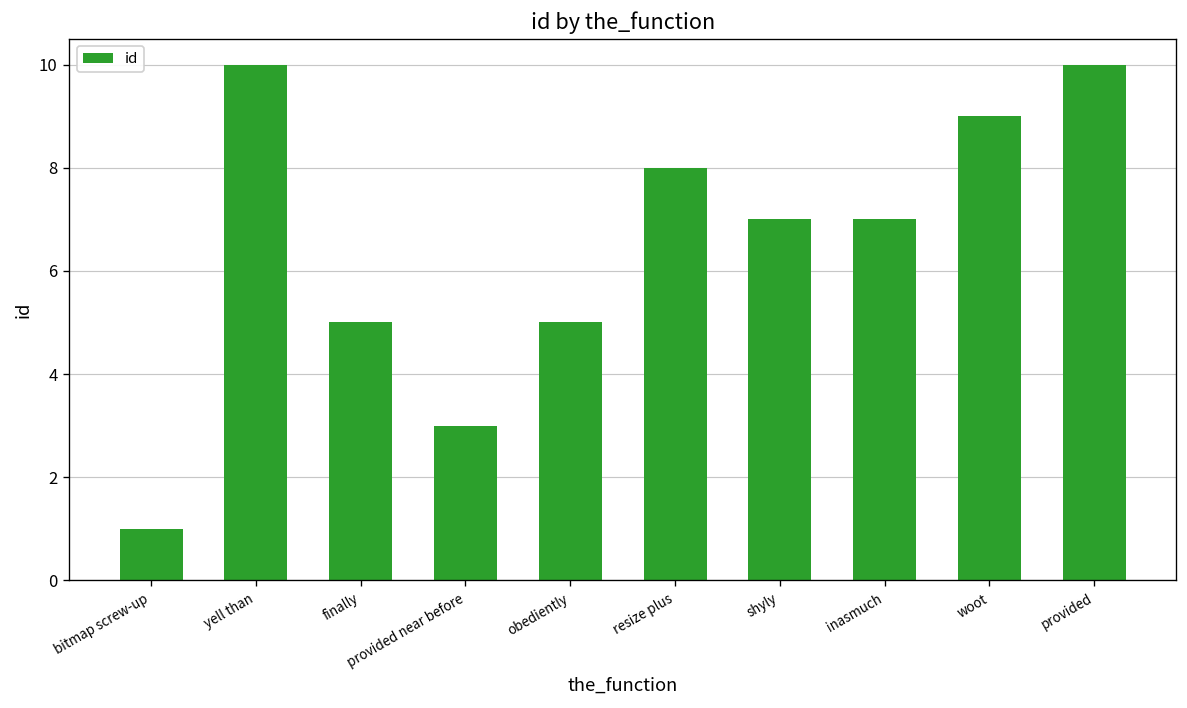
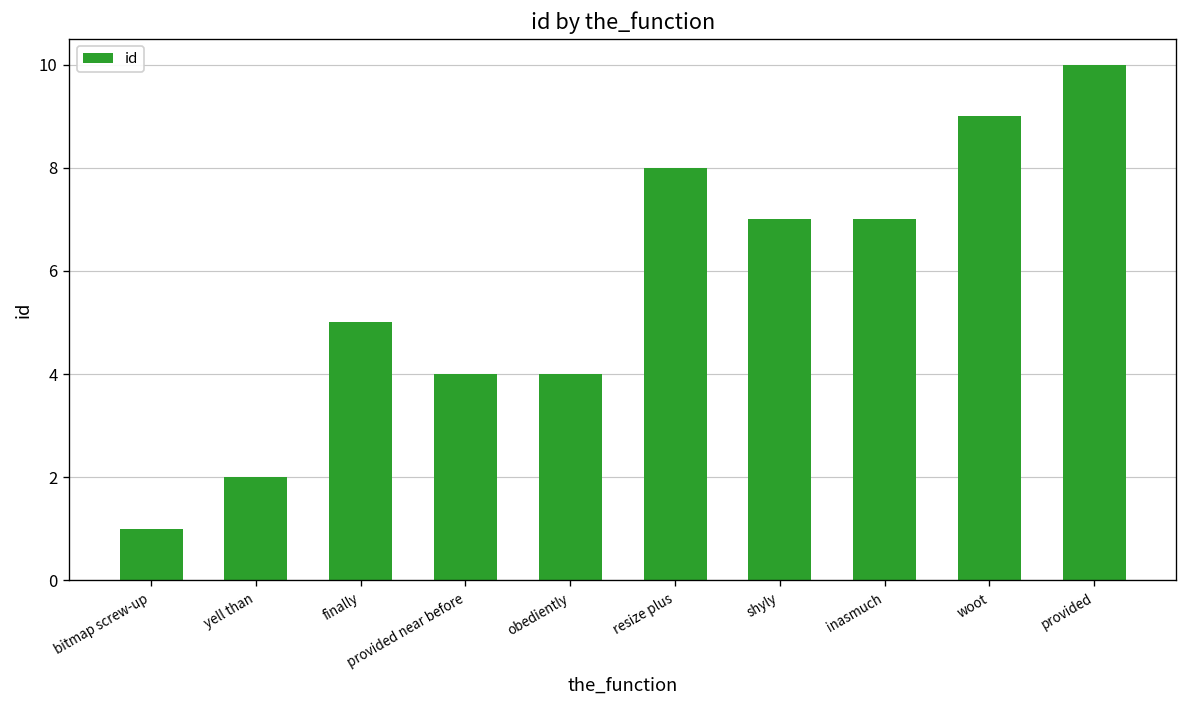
yell than: 10 -> 2
provided near before: 3 -> 4
obediently: 5 -> 4
